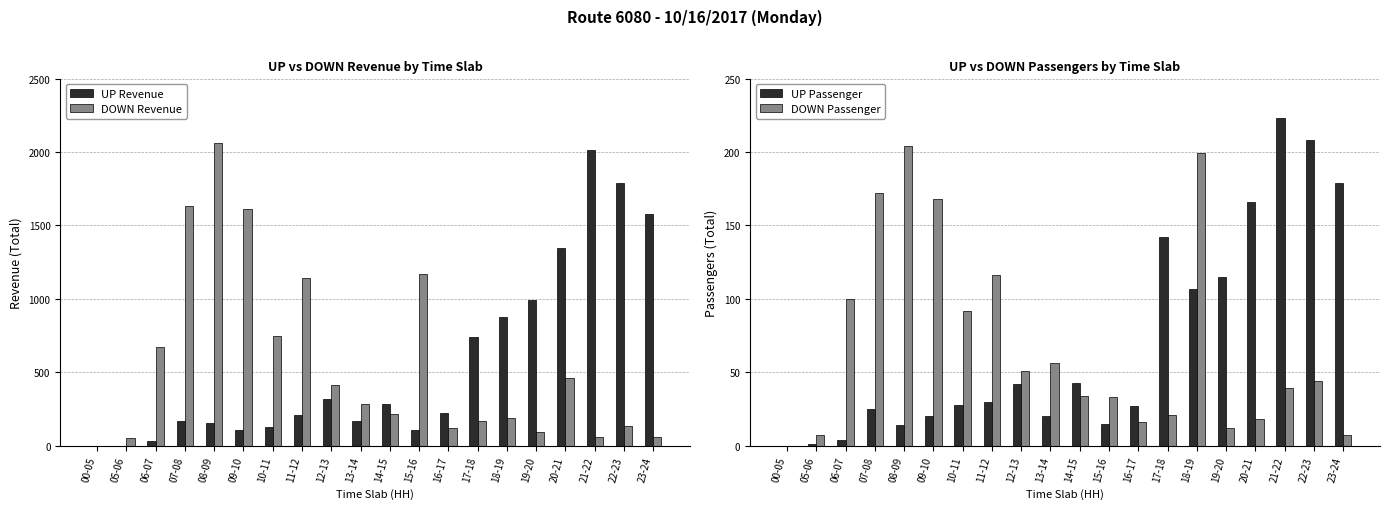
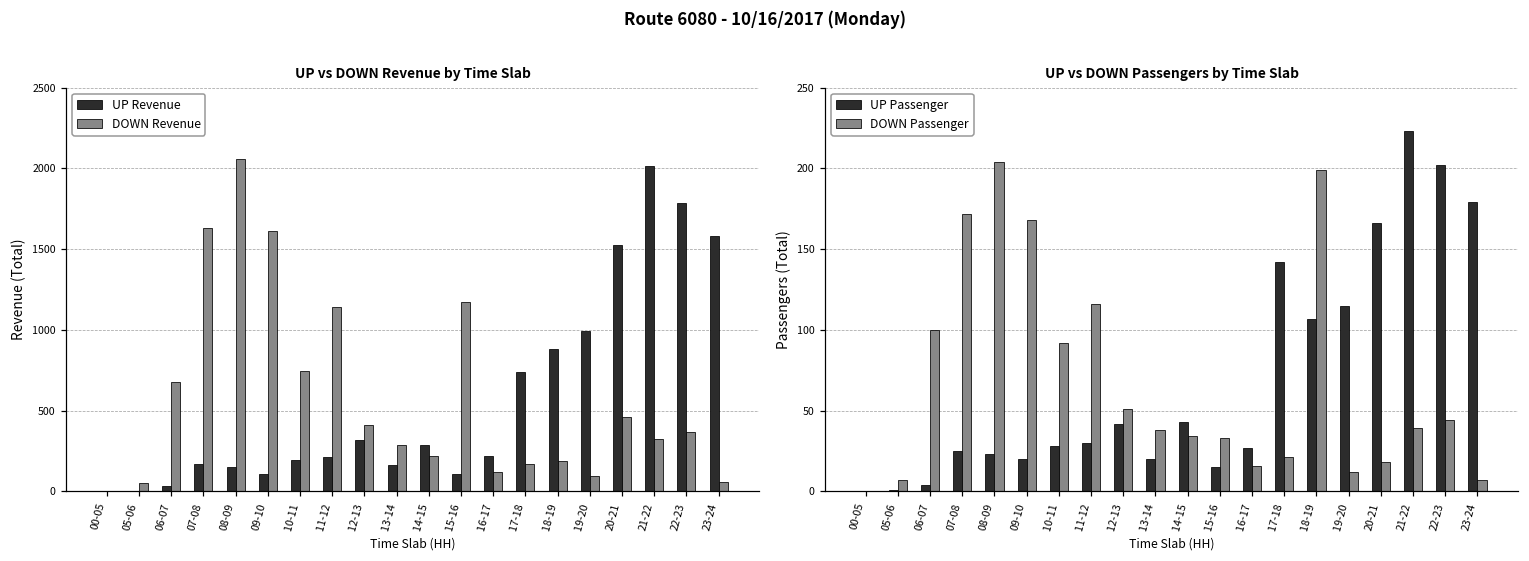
UP vs DOWN Revenue by Time Slab, UP Revenue, 10-11: 130 -> 190
UP vs DOWN Revenue by Time Slab, UP Revenue, 20-21: 1350 -> 1530
UP vs DOWN Revenue by Time Slab, DOWN Revenue, 21-22: 60 -> 320
UP vs DOWN Revenue by Time Slab, DOWN Revenue, 22-23: 140 -> 370
UP vs DOWN Passengers by Time Slab, UP Passenger, 08-09: 14 -> 23
UP vs DOWN Passengers by Time Slab, DOWN Passenger, 13-14: 56 -> 38
UP vs DOWN Passengers by Time Slab, UP Passenger, 22-23: 208 -> 202
